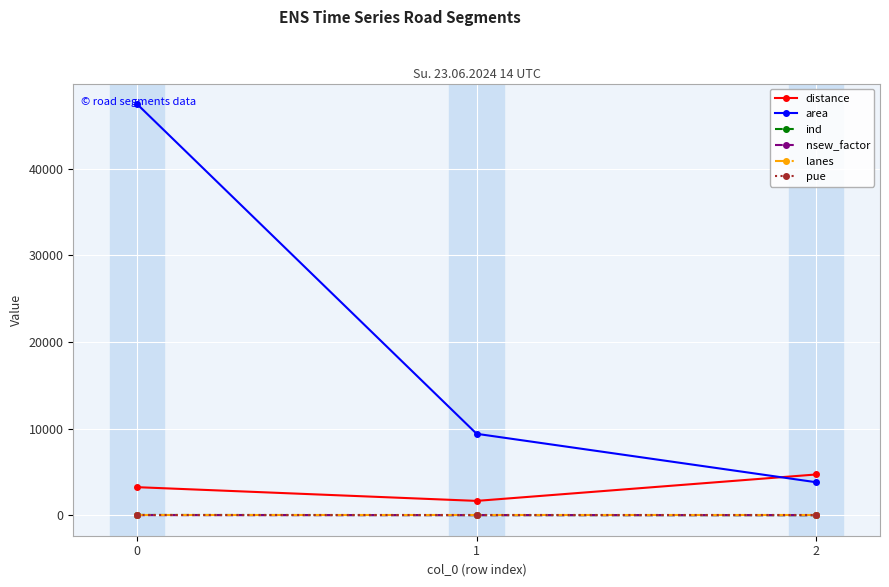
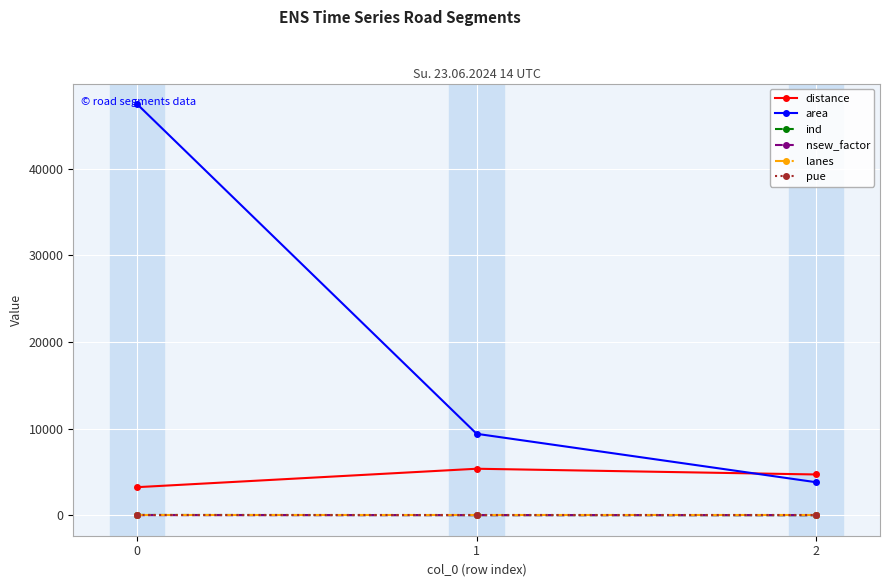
distance, 1: 2000 -> 5000
